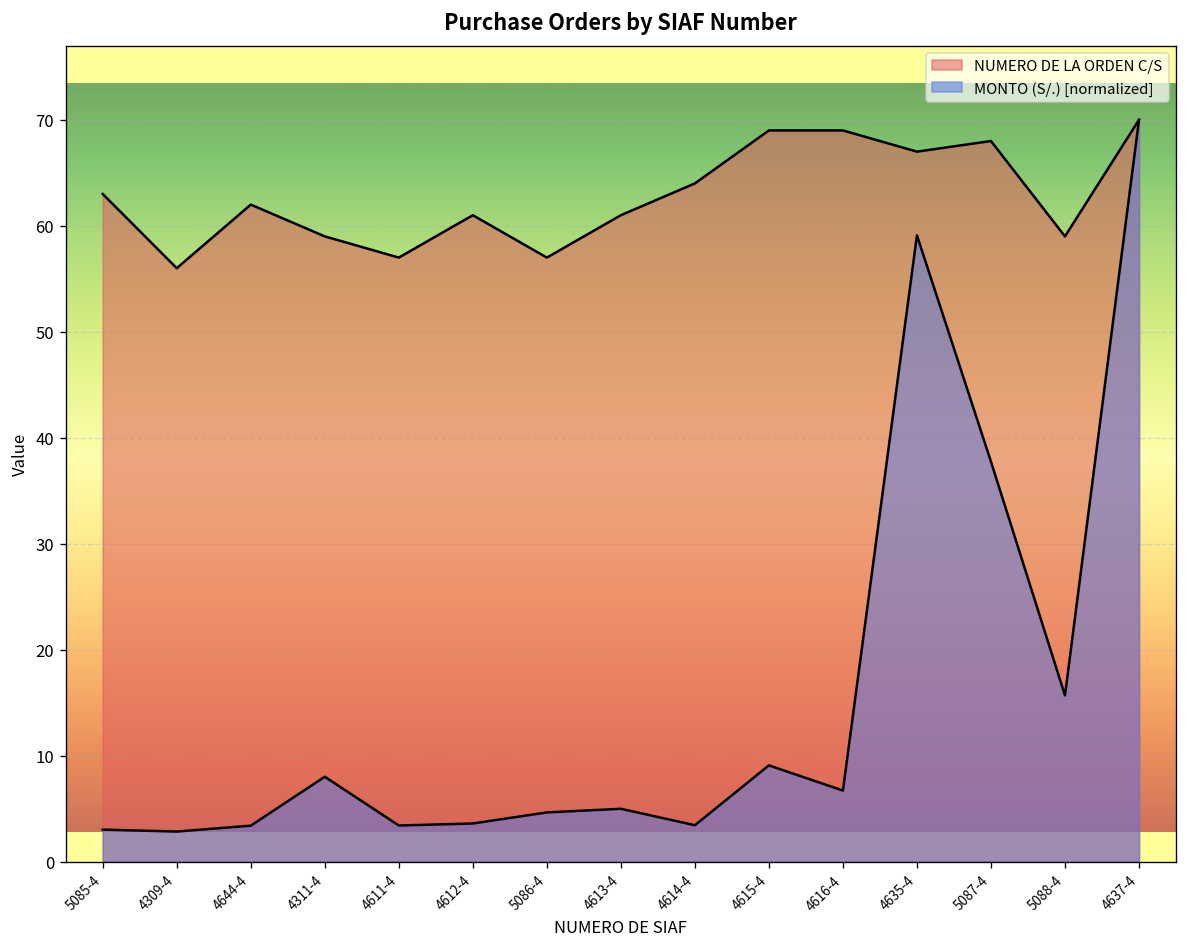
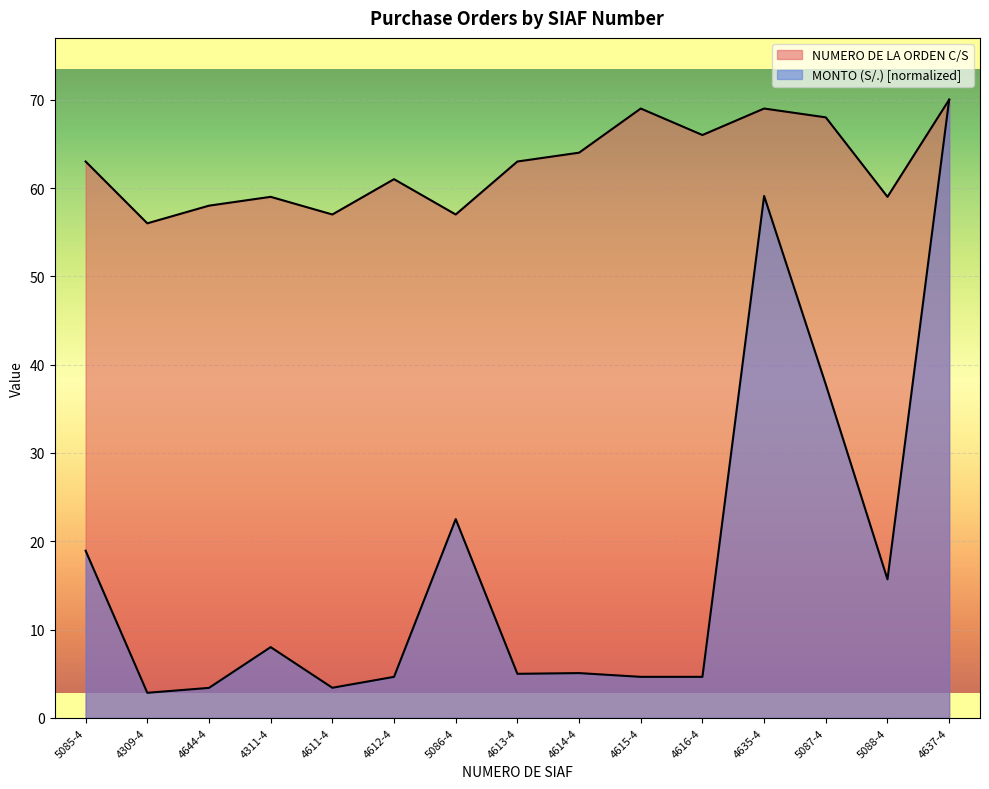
MONTO (S/.) [normalized], 5085-4: 3 -> 19
NUMERO DE LA ORDEN C/S, 4644-4: 62 -> 58
MONTO (S/.) [normalized], 4612-4: 4 -> 5
MONTO (S/.) [normalized], 5086-4: 5 -> 23
NUMERO DE LA ORDEN C/S, 4613-4: 61 -> 63
MONTO (S/.) [normalized], 4614-4: 3 -> 5
MONTO (S/.) [normalized], 4615-4: 9 -> 5
NUMERO DE LA ORDEN C/S, 4616-4: 69 -> 66
MONTO (S/.) [normalized], 4616-4: 7 -> 5
NUMERO DE LA ORDEN C/S, 4635-4: 67 -> 69
